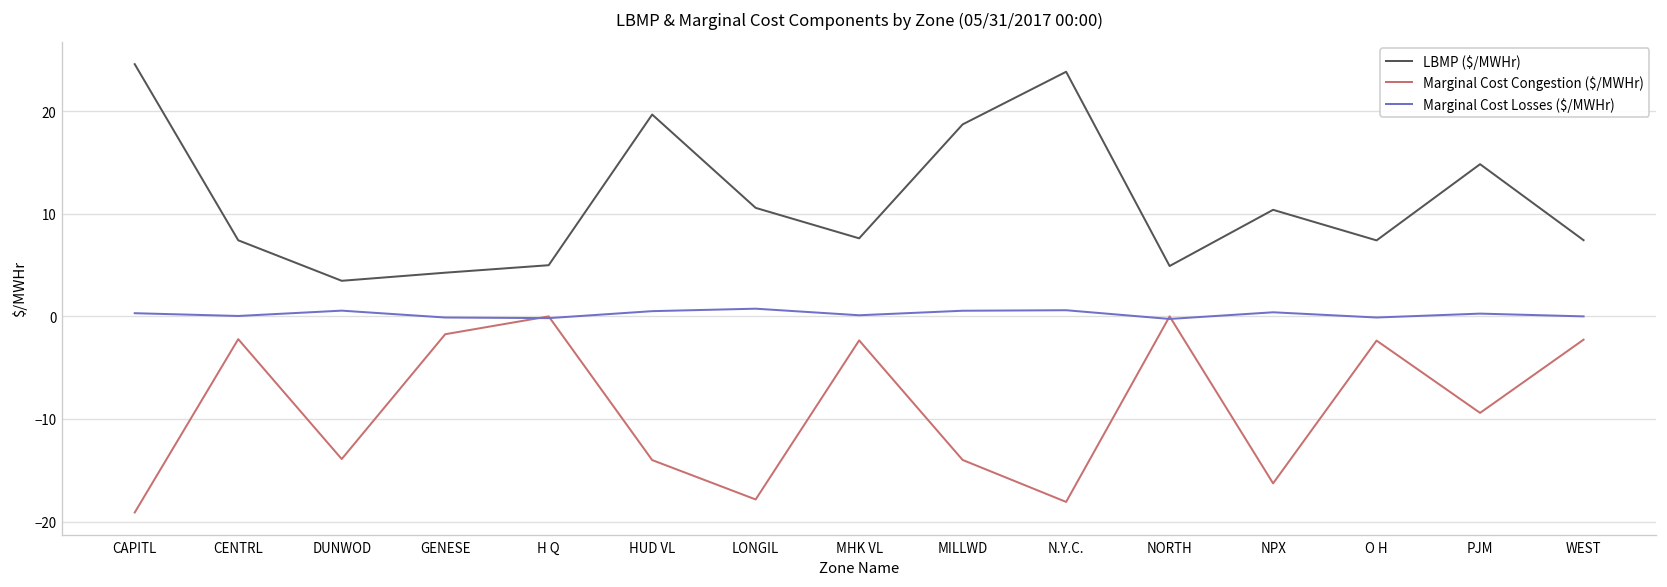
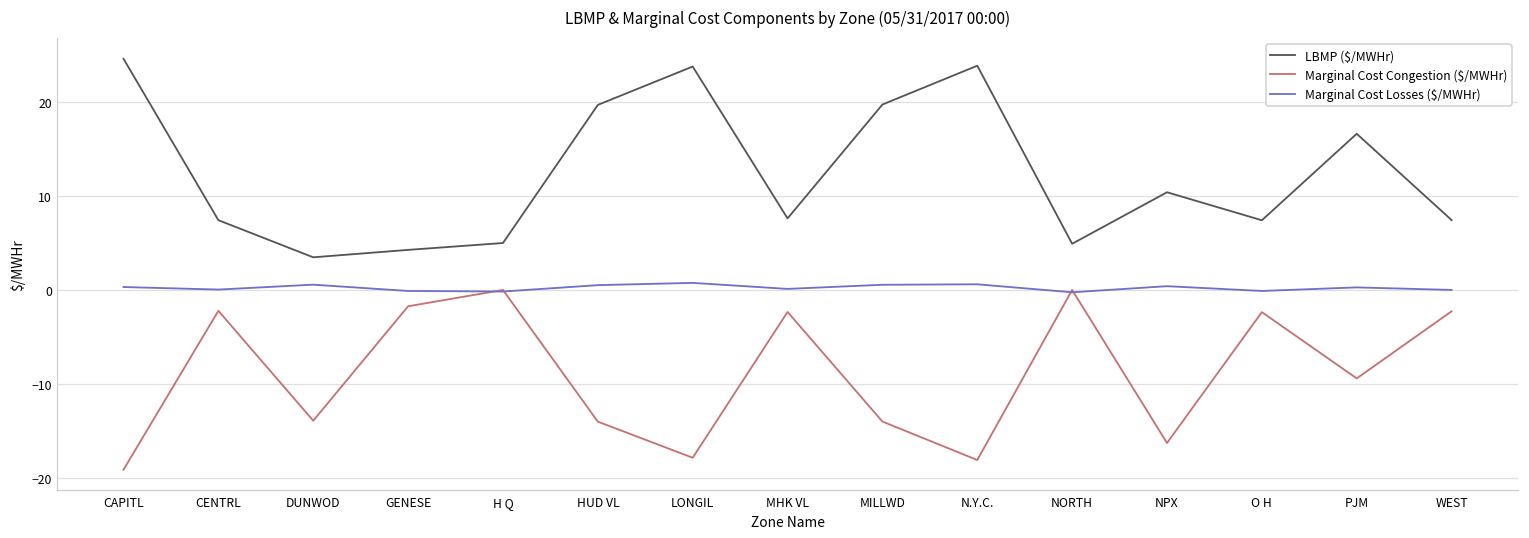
LBMP ($/MWHr), LONGIL: 11 -> 24
LBMP ($/MWHr), MILLWD: 19 -> 20
LBMP ($/MWHr), PJM: 15 -> 17
